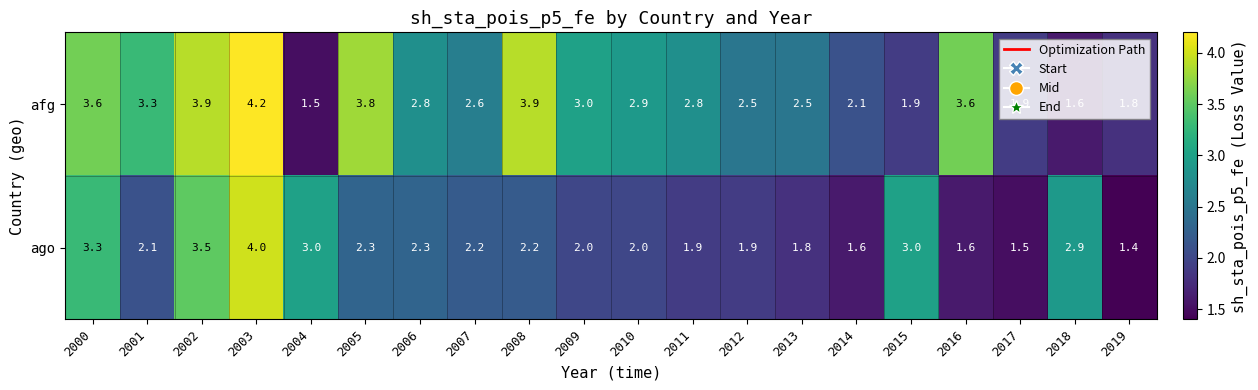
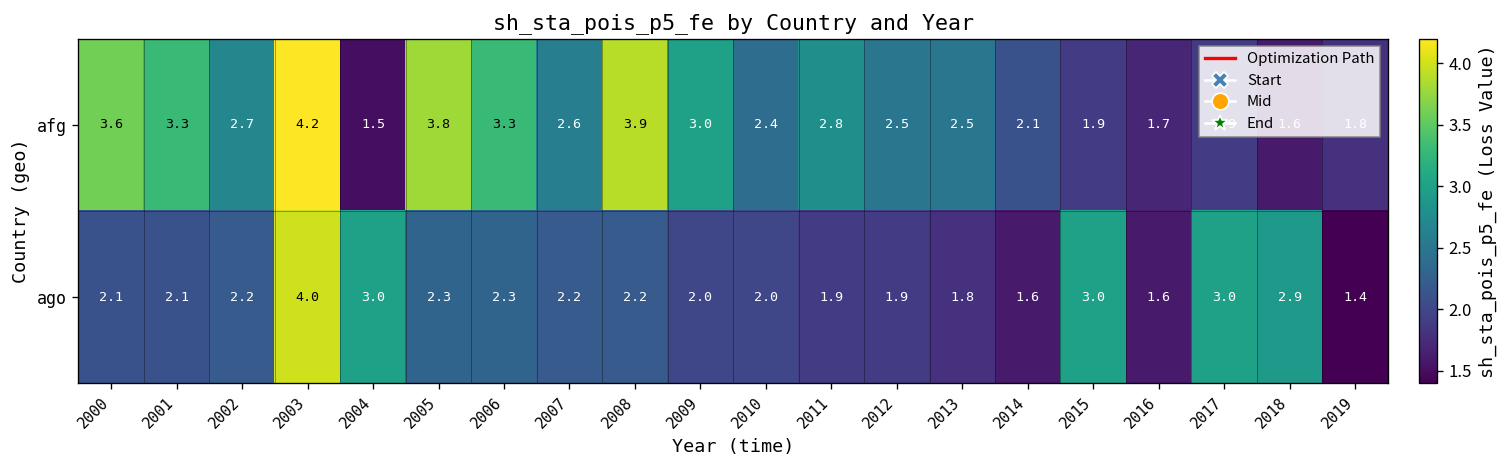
afg, 2002: 3.9 -> 2.7
afg, 2006: 2.8 -> 3.3
afg, 2010: 2.9 -> 2.4
afg, 2016: 3.6 -> 1.7
ago, 2000: 3.3 -> 2.1
ago, 2002: 3.5 -> 2.2
ago, 2017: 1.5 -> 3.0
